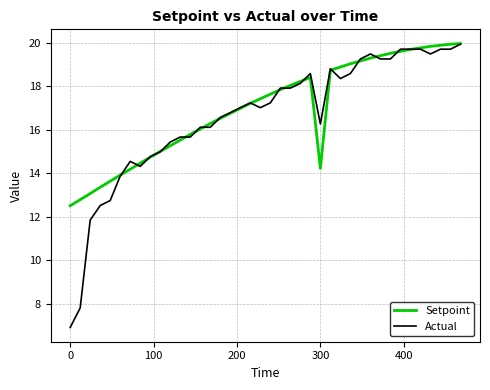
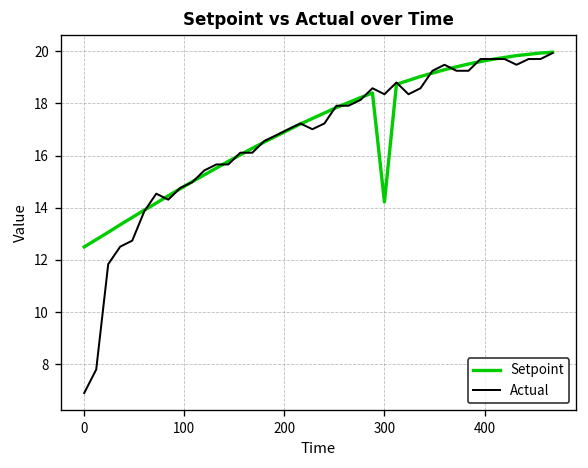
Actual, 300: 16.3 -> 18.4
